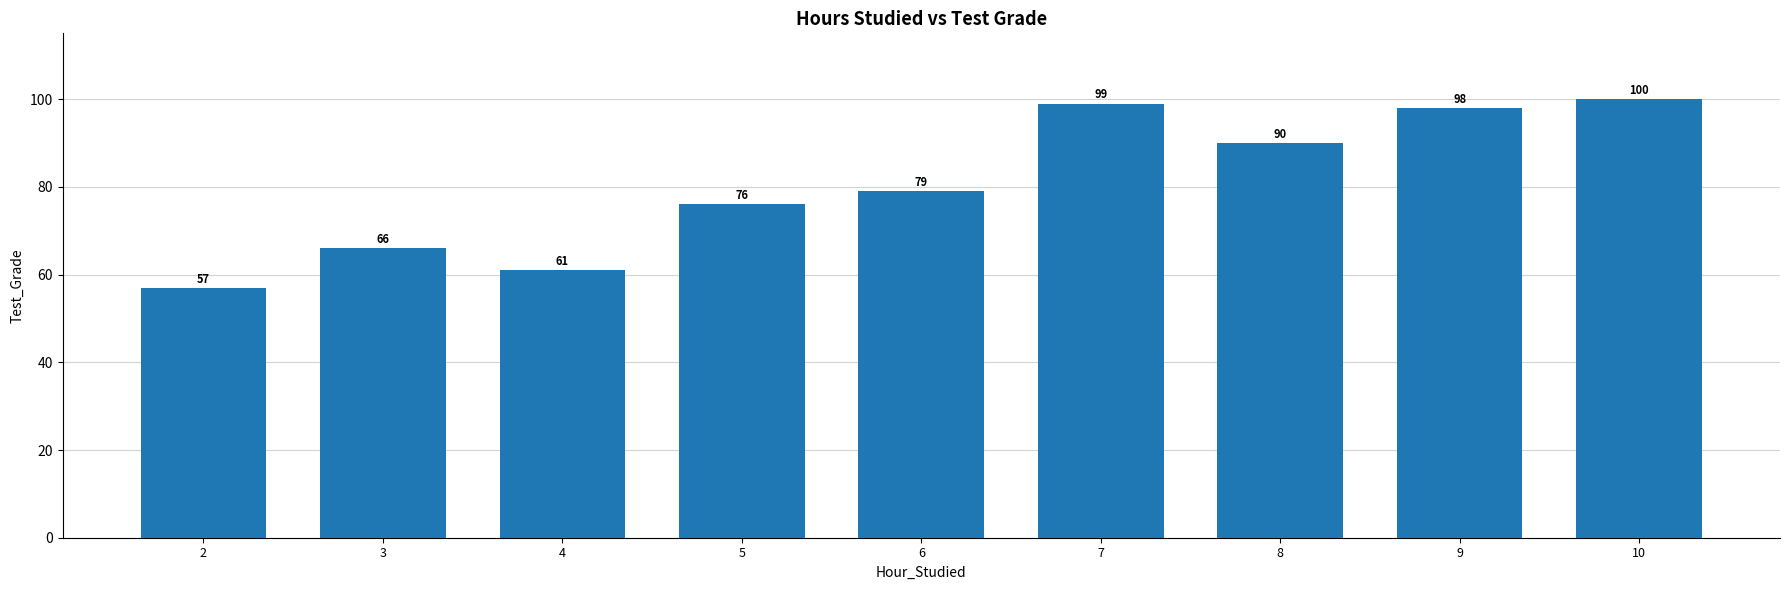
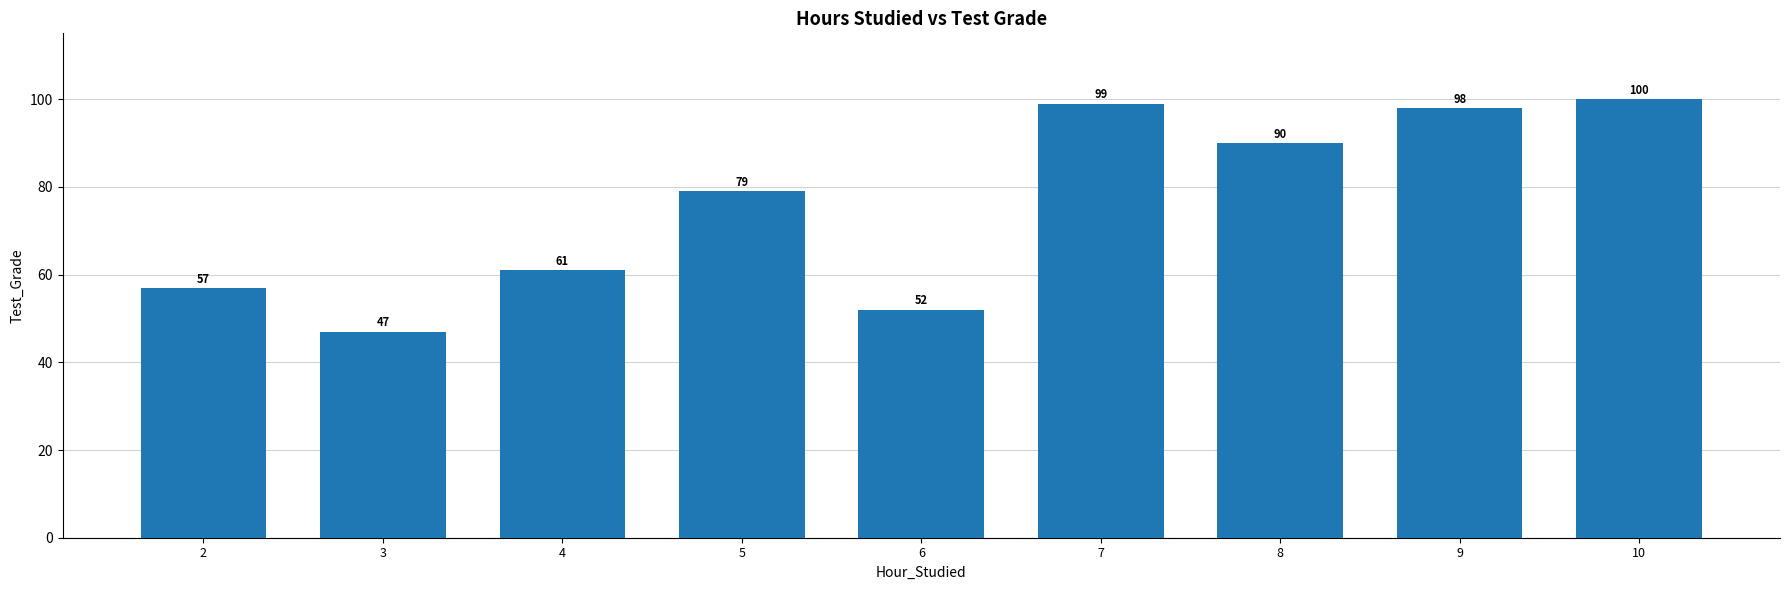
3: 66 -> 47
5: 76 -> 79
6: 79 -> 52
